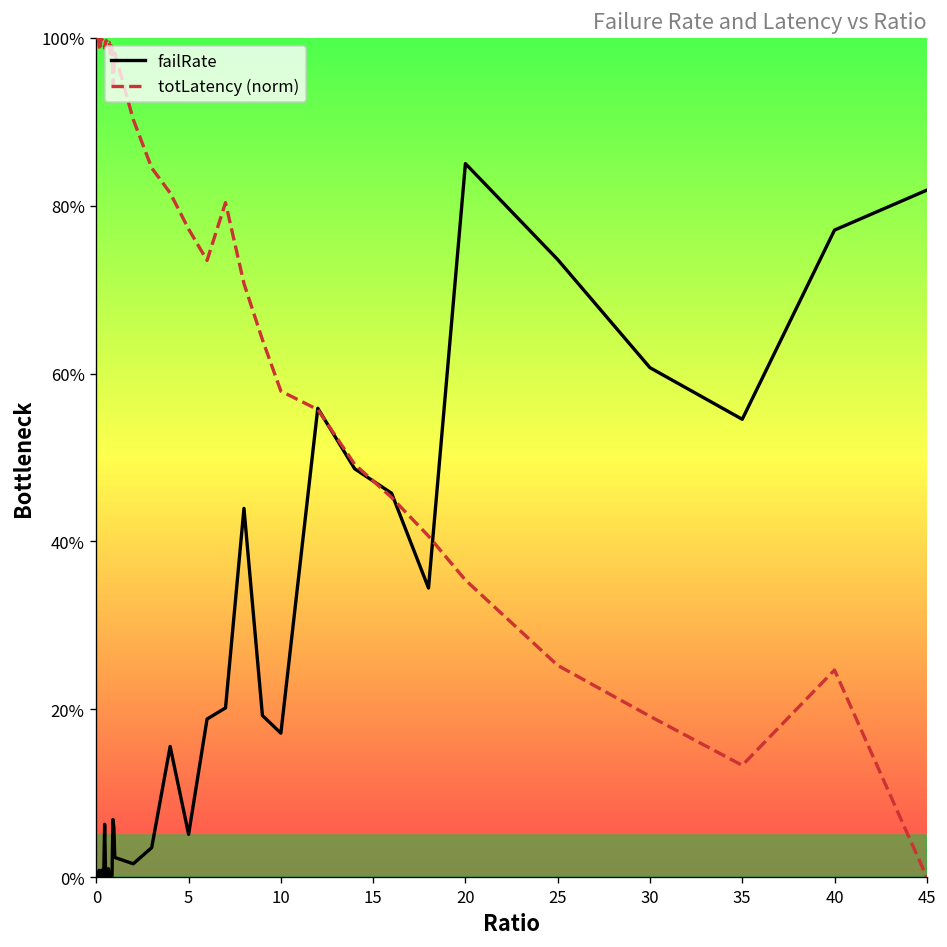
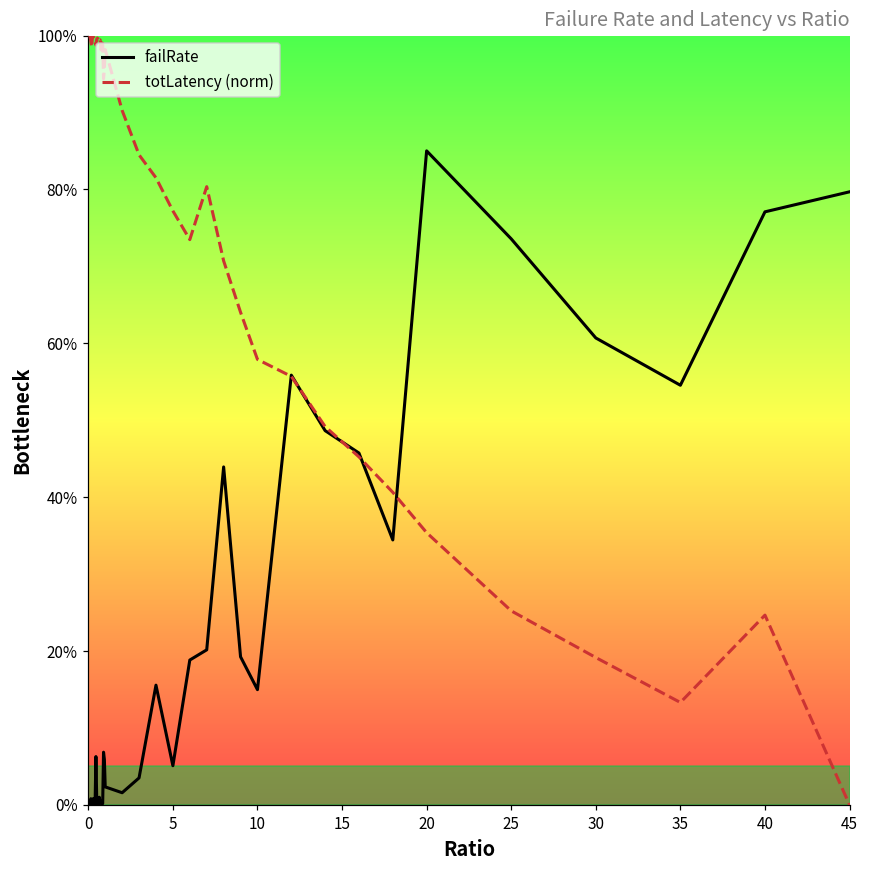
failRate, 10: 17% -> 15%
failRate, 45: 82% -> 80%
